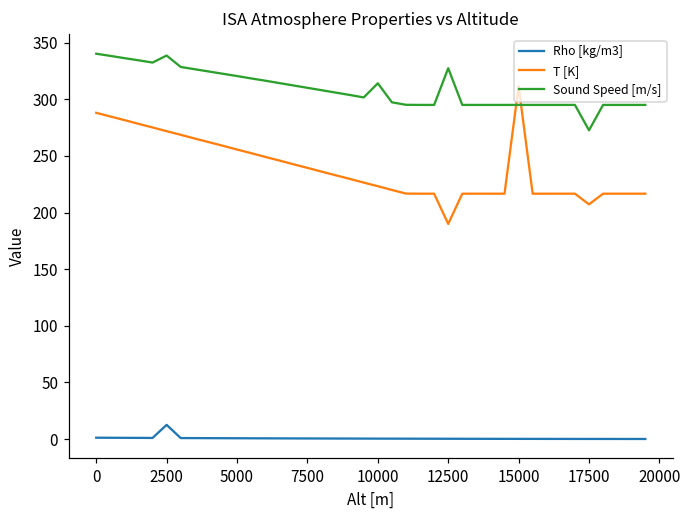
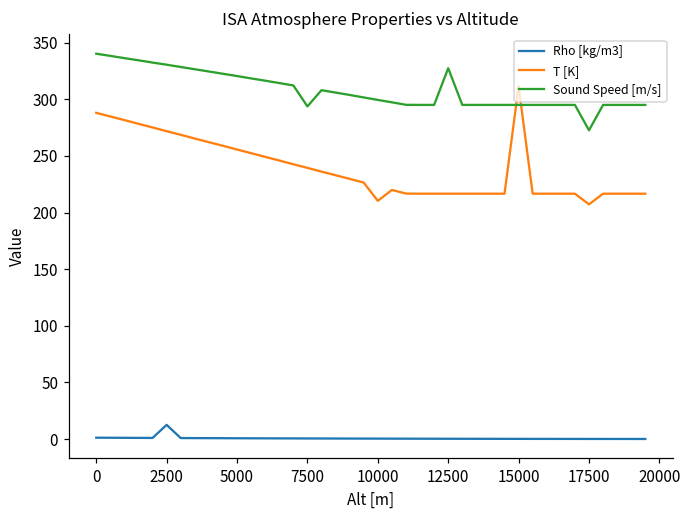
Sound Speed [m/s], 2500: 339 -> 331
Sound Speed [m/s], 7500: 310 -> 294
T [K], 10000: 223 -> 210
Sound Speed [m/s], 10000: 314 -> 300
T [K], 12500: 190 -> 217
